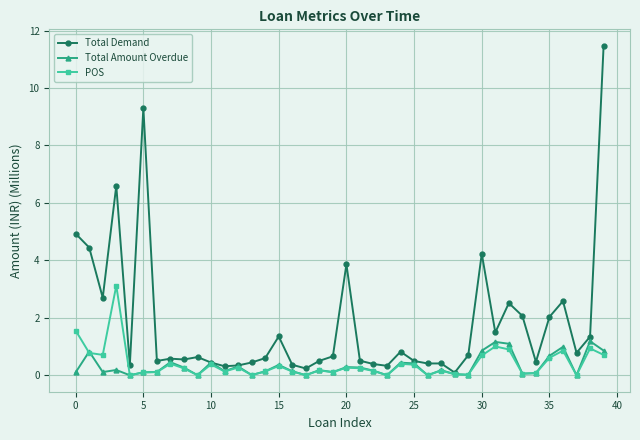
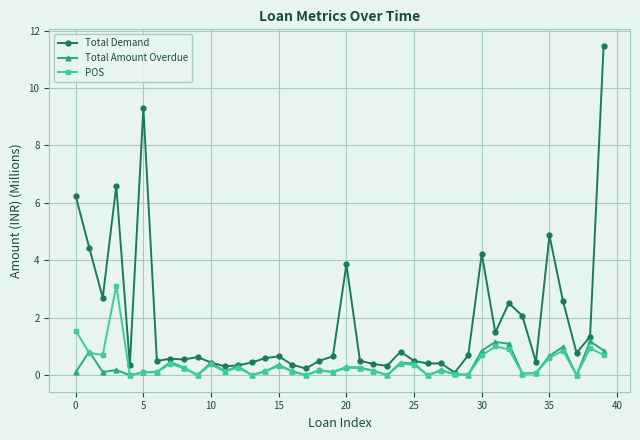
Total Demand, 0: 4.9 -> 6.2
Total Demand, 15: 1.4 -> 0.7
Total Demand, 35: 2.0 -> 4.9
